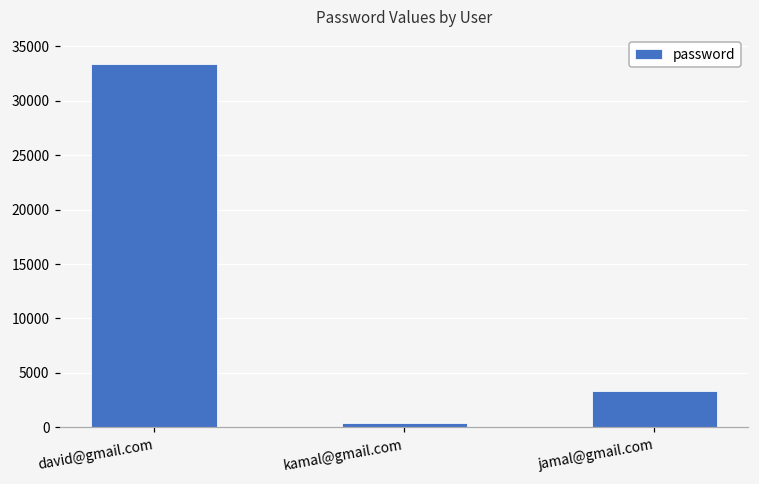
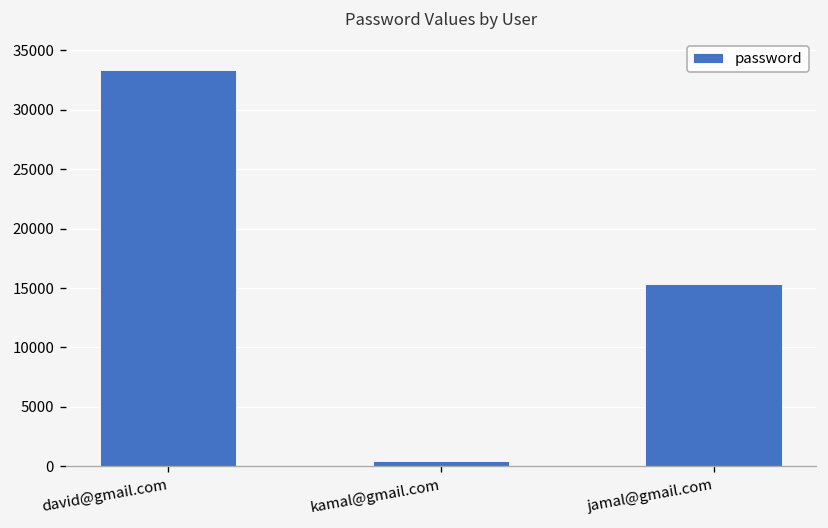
jamal@gmail.com: 3000 -> 15000
